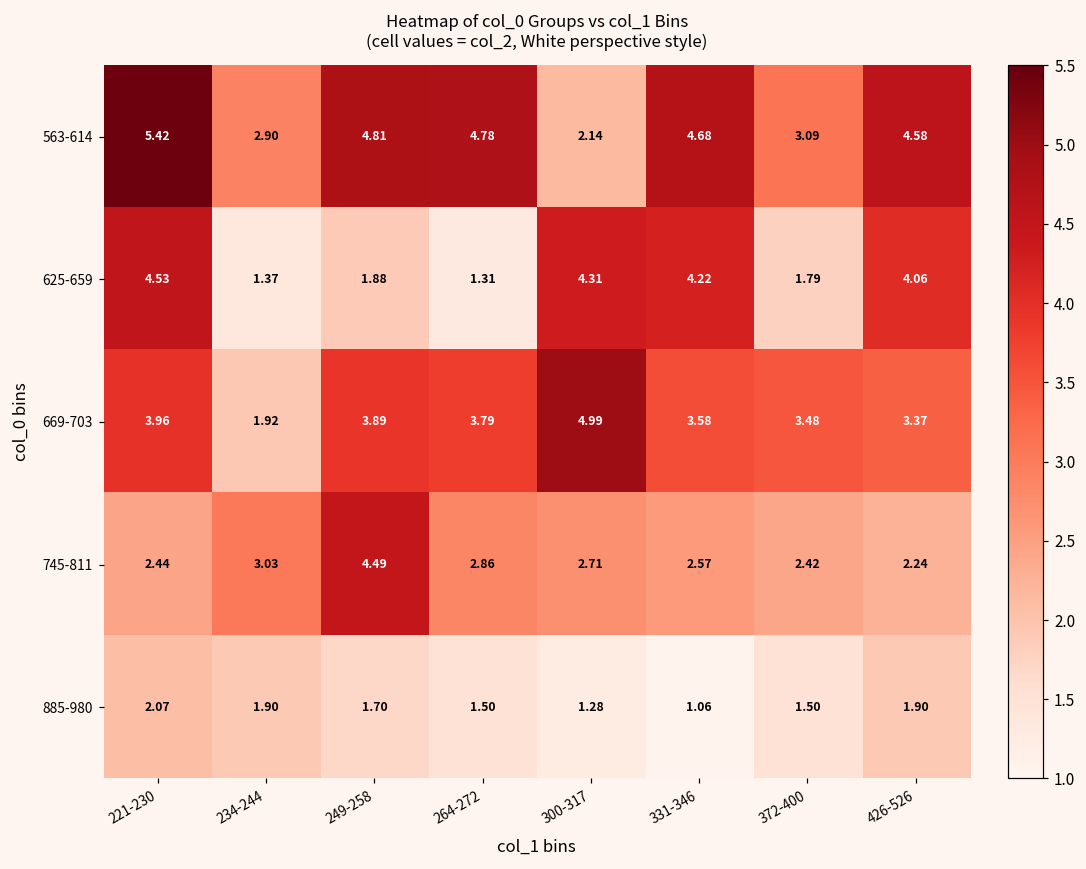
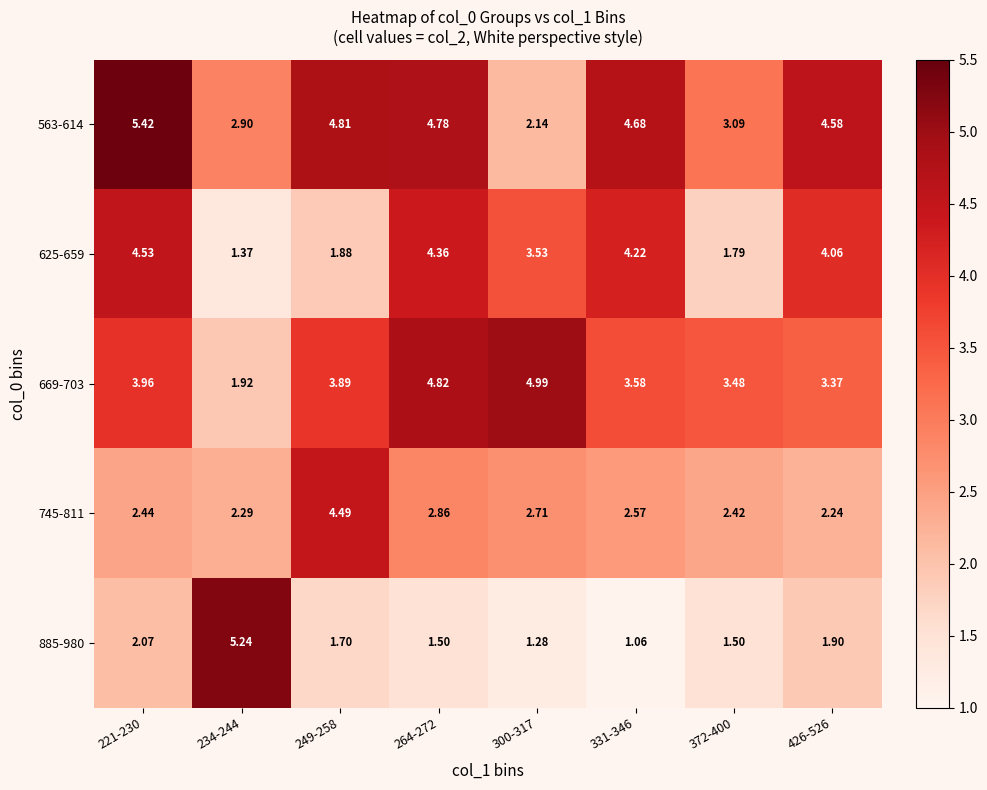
625-659, 264-272: 1.31 -> 4.36
625-659, 300-317: 4.31 -> 3.53
669-703, 264-272: 3.79 -> 4.82
745-811, 234-244: 3.03 -> 2.29
885-980, 234-244: 1.90 -> 5.24
